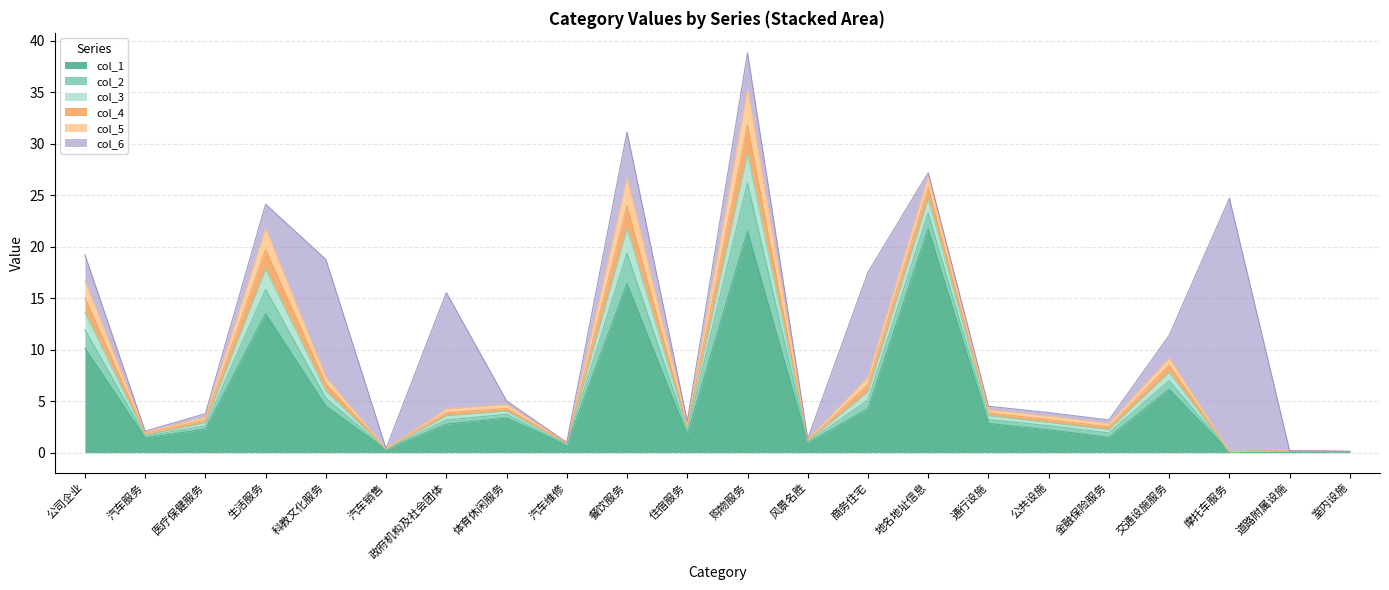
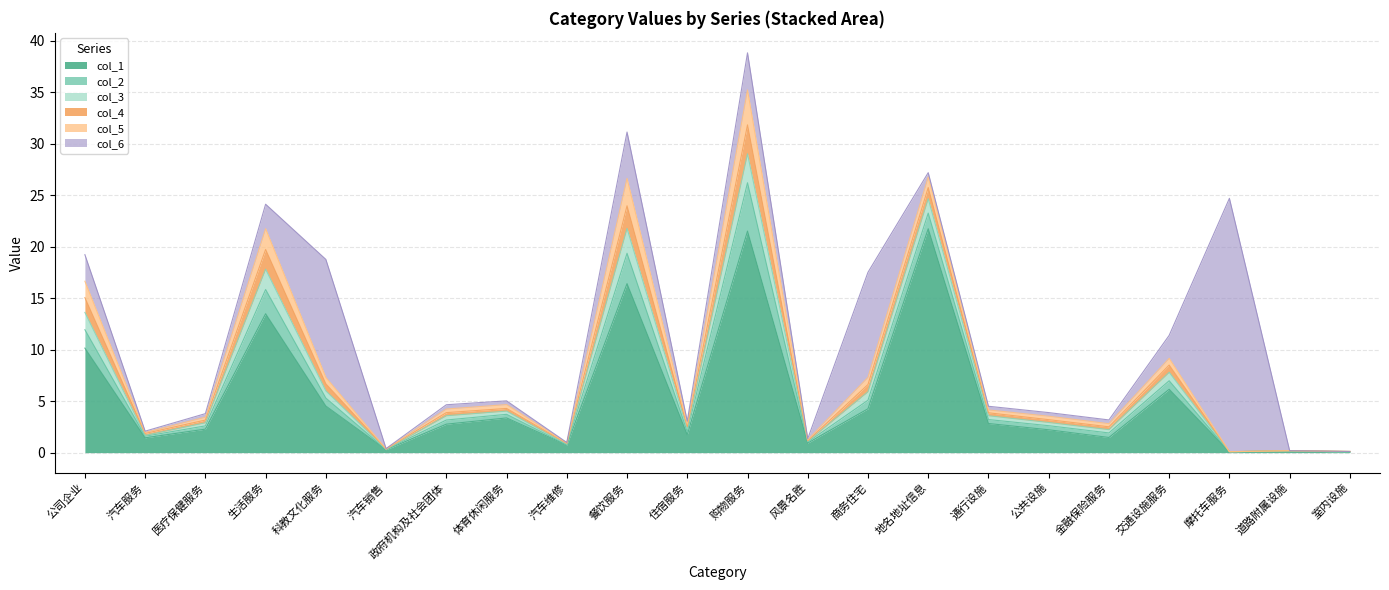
col_6, 政府机构及社会团体: 11.3 -> 0.4
